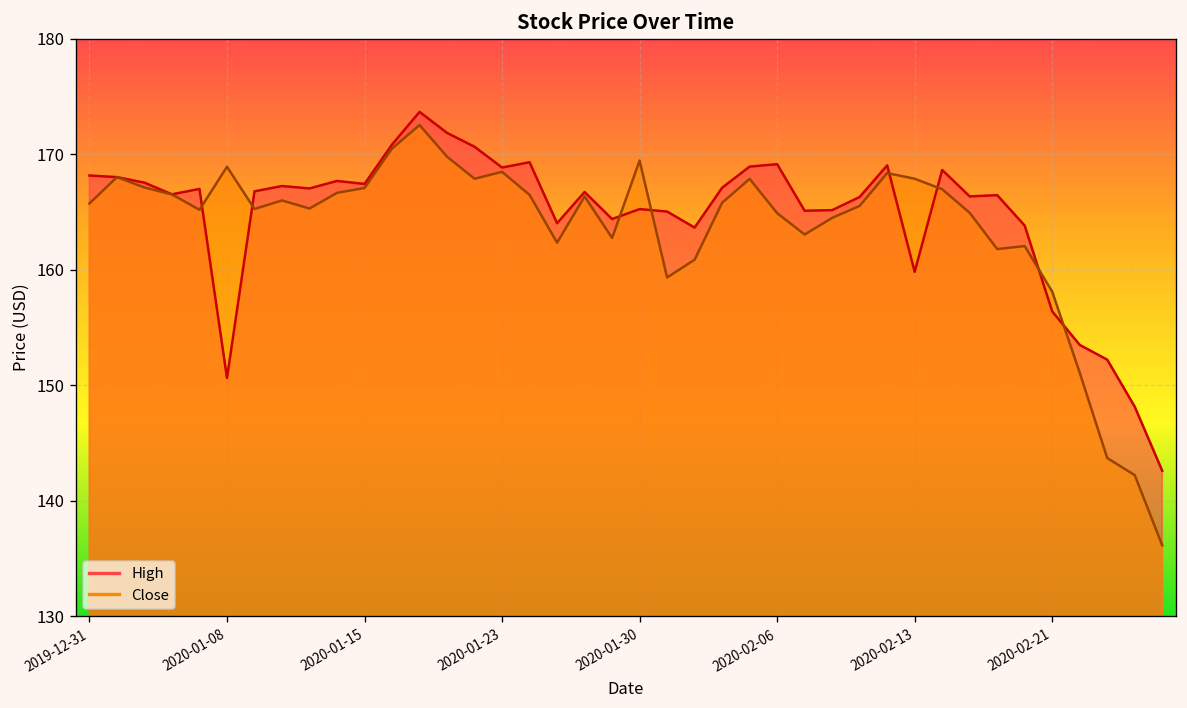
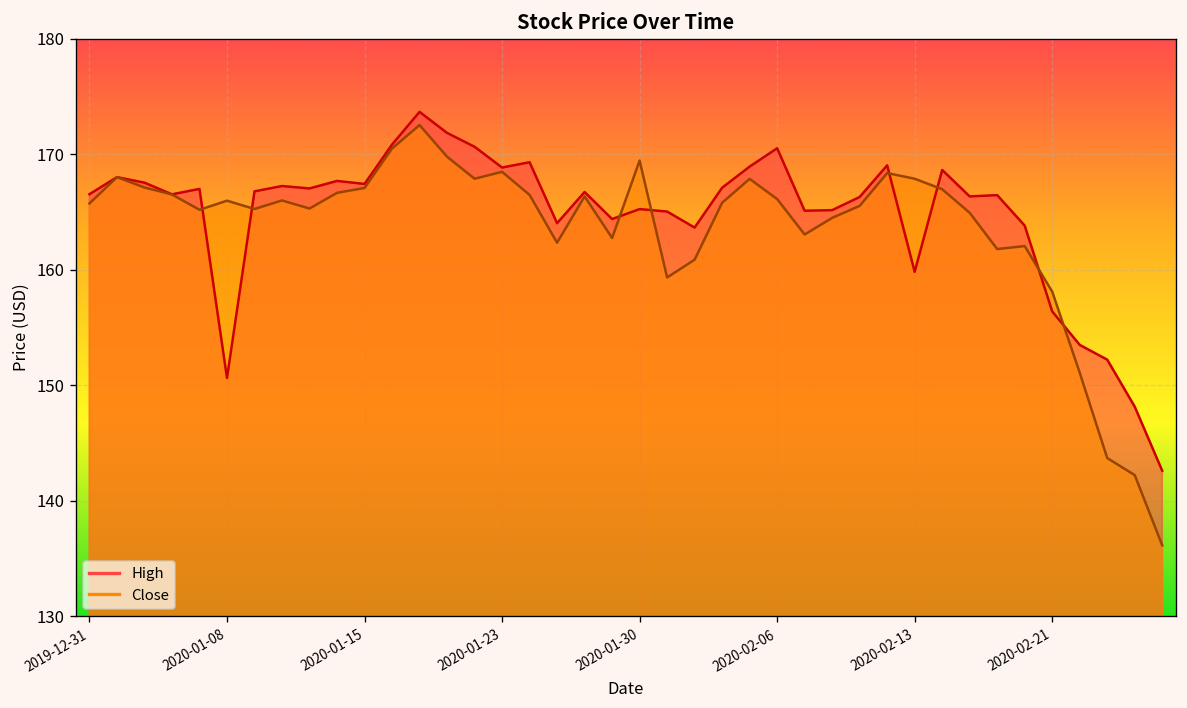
High, 2019-12-31: 168 -> 167
Close, 2020-01-08: 169 -> 166
High, 2020-02-06: 169 -> 171
Close, 2020-02-06: 165 -> 166
